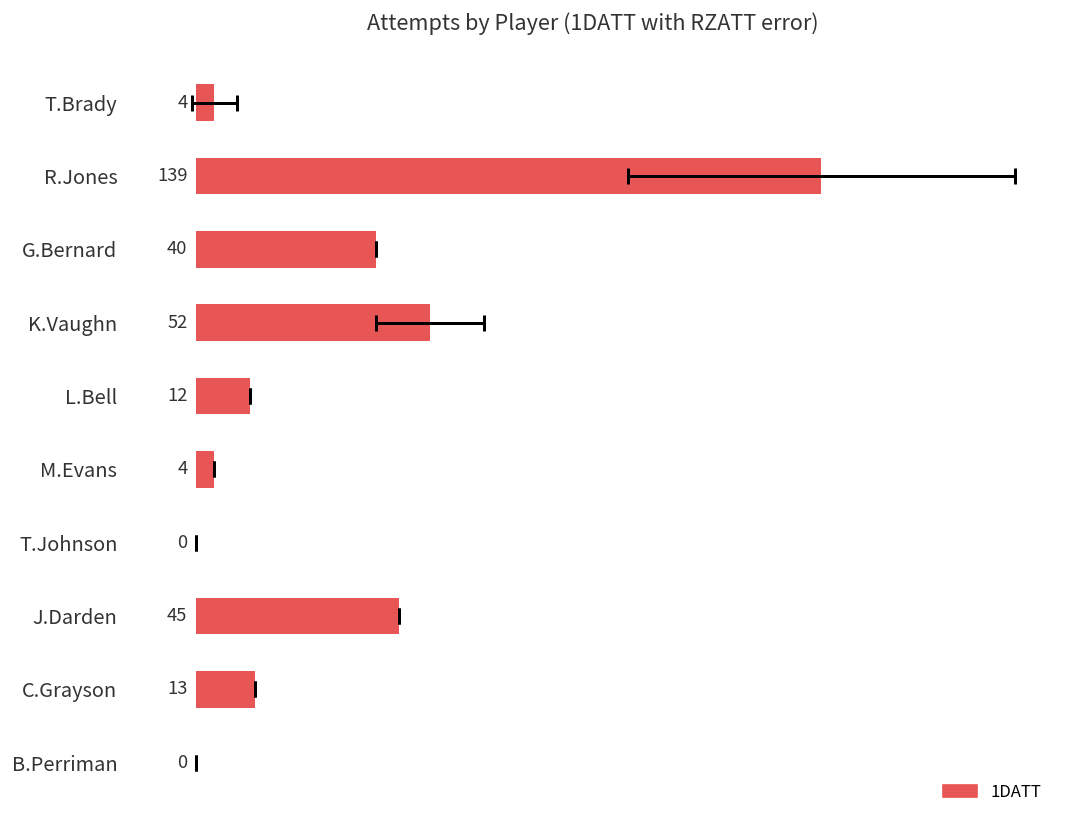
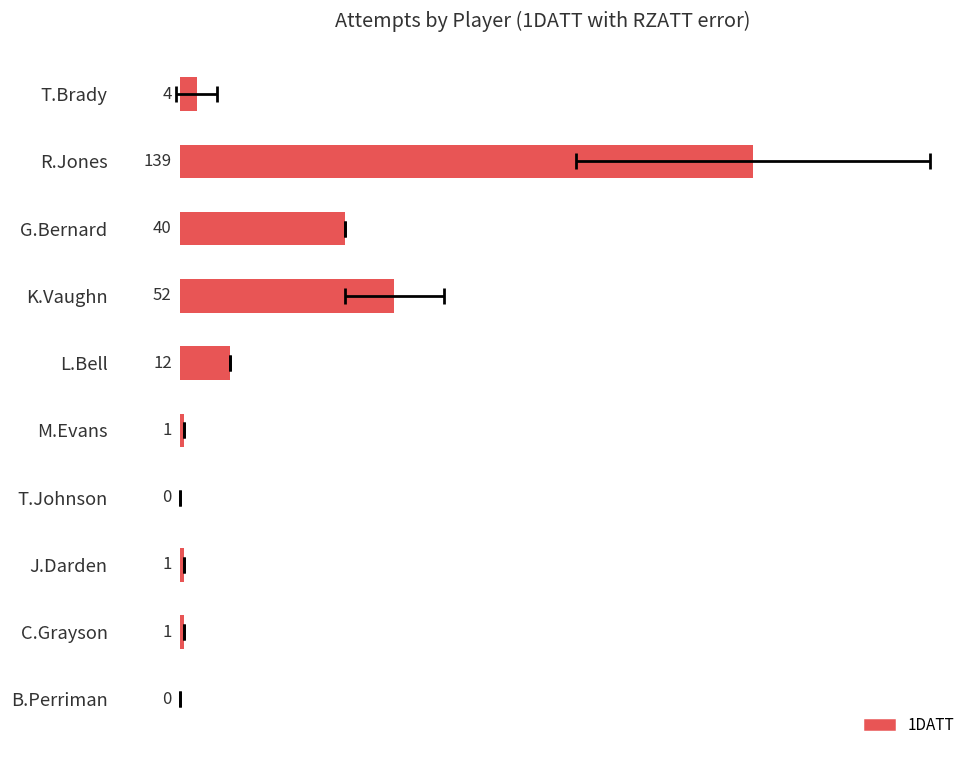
1DATT, M.Evans: 4 -> 1
1DATT, J.Darden: 45 -> 1
1DATT, C.Grayson: 13 -> 1
